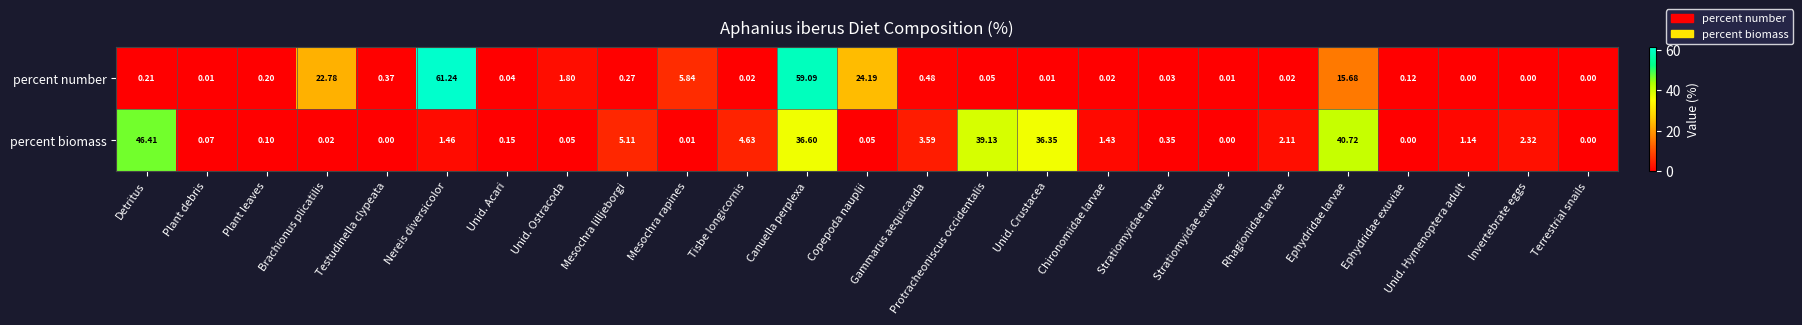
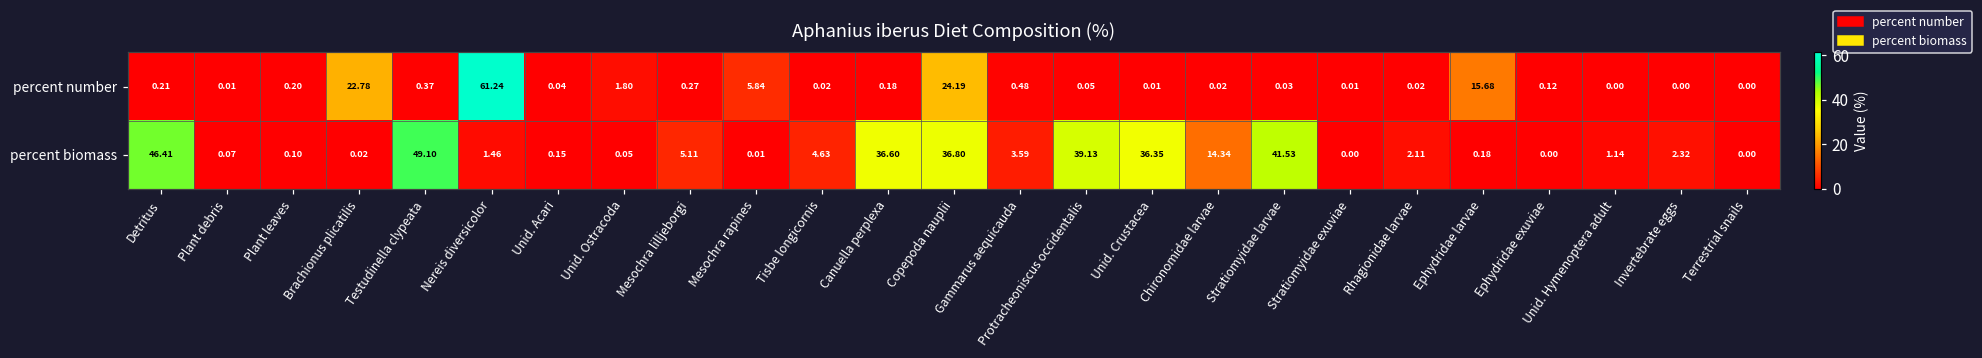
percent number, Canuella perplexa: 59.09 -> 0.18
percent biomass, Testudinella clypeata: 0.00 -> 49.10
percent biomass, Copepoda nauplii: 0.05 -> 36.80
percent biomass, Chironomidae larvae: 1.43 -> 14.34
percent biomass, Stratiomyidae larvae: 0.35 -> 41.53
percent biomass, Ephydridae larvae: 40.72 -> 0.18
